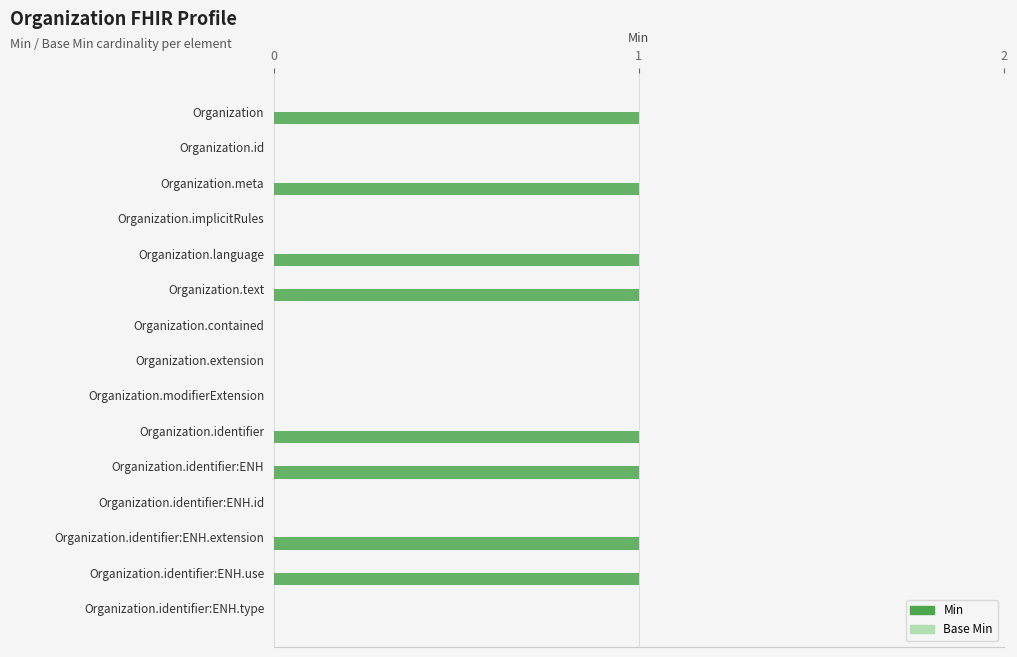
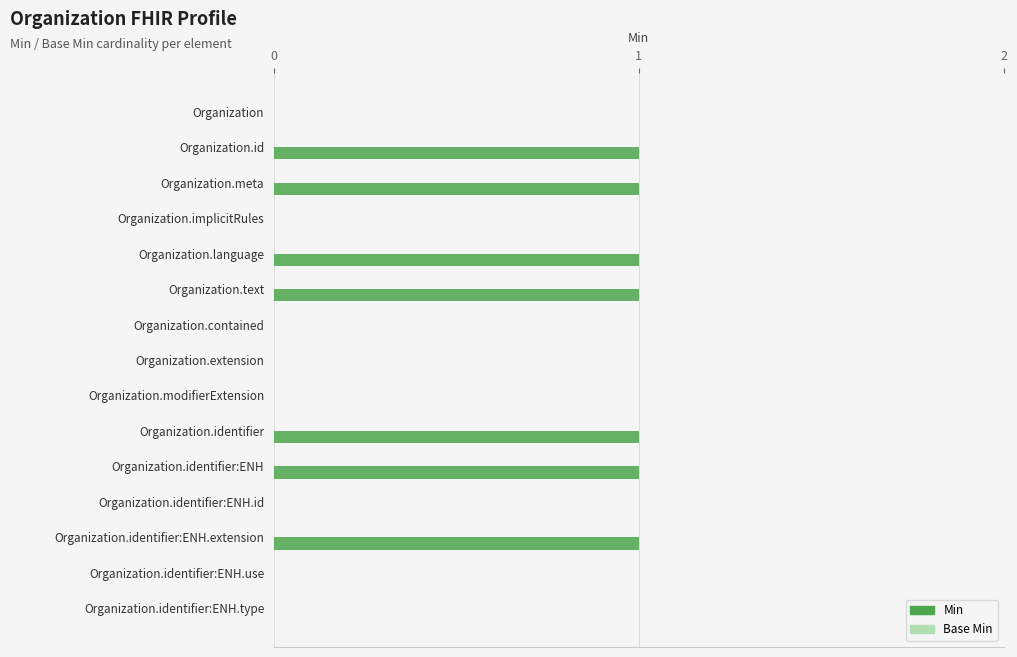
Min, Organization: 1 -> 0
Min, Organization.id: 0 -> 1
Min, Organization.identifier:ENH.use: 1 -> 0
